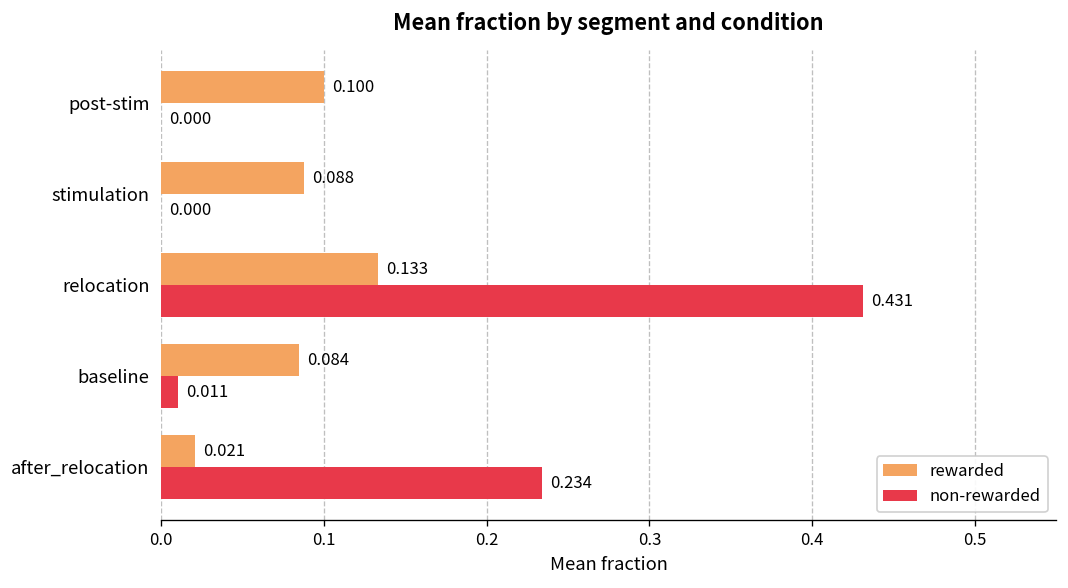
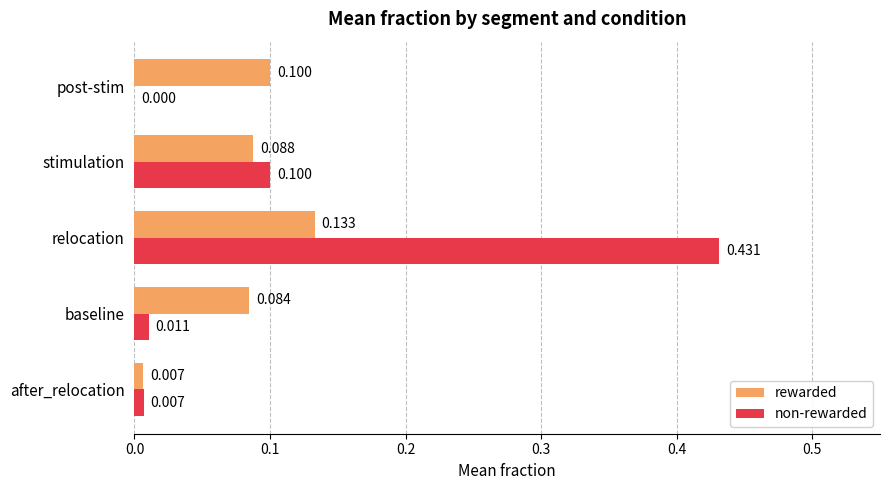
non-rewarded, stimulation: 0.000 -> 0.100
rewarded, after_relocation: 0.021 -> 0.007
non-rewarded, after_relocation: 0.234 -> 0.007
